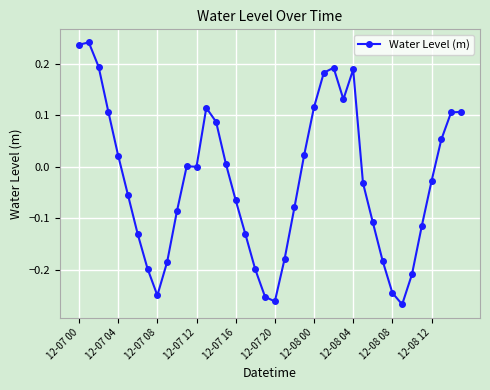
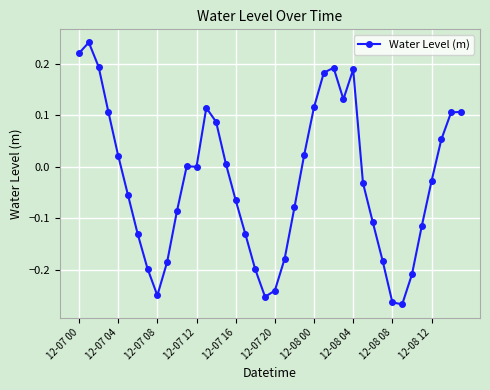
12-07 00: 0.24 -> 0.22
12-07 20: -0.26 -> -0.24
12-08 08: -0.24 -> -0.26
